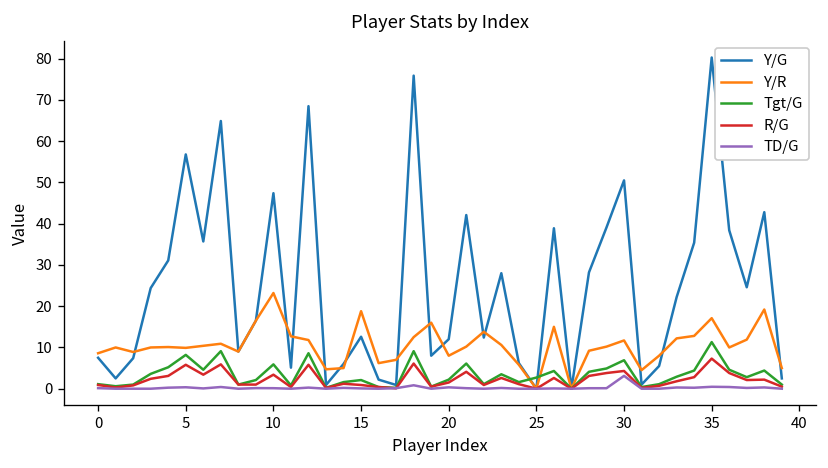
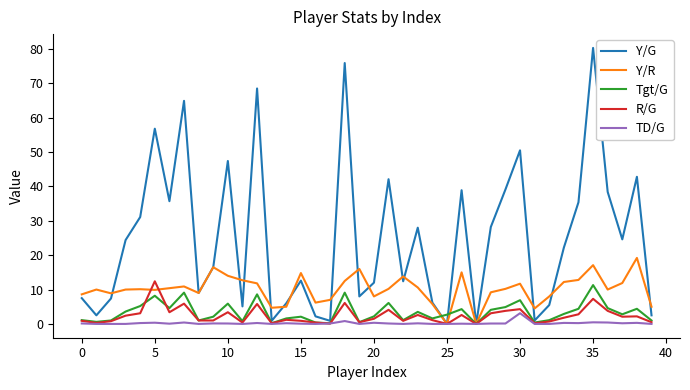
R/G, 5: 6 -> 12
Y/R, 10: 23 -> 14
Y/R, 15: 19 -> 15
